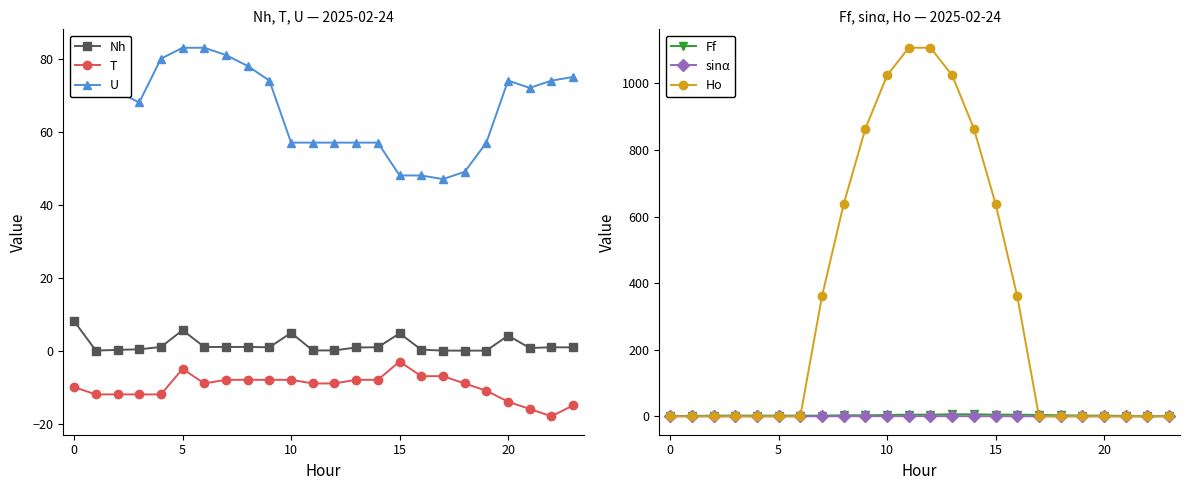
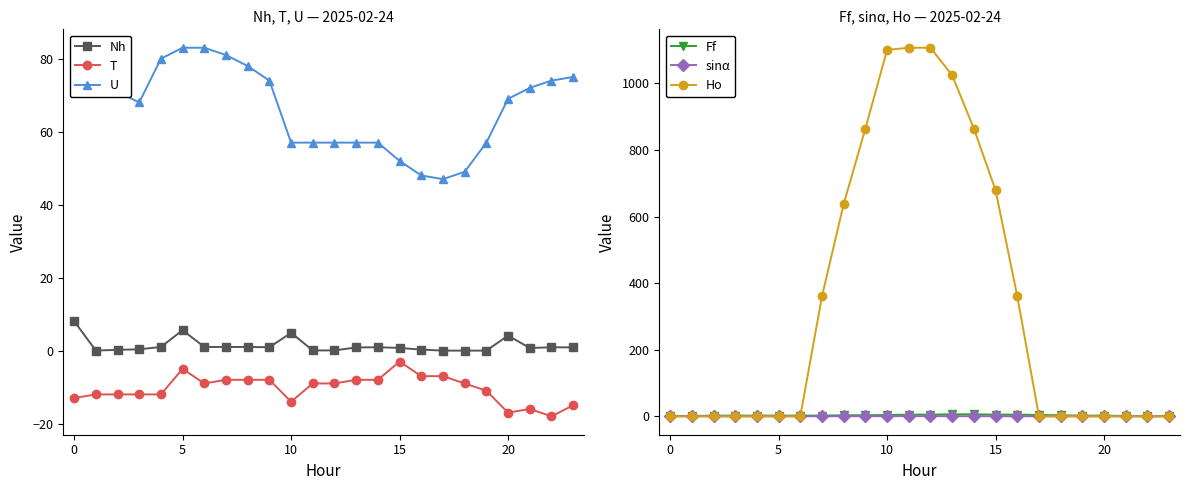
Nh, T, U — 2025-02-24, T, 0: -10 -> -13
Nh, T, U — 2025-02-24, T, 10: -8 -> -14
Nh, T, U — 2025-02-24, Nh, 15: 5 -> 1
Nh, T, U — 2025-02-24, U, 15: 48 -> 52
Nh, T, U — 2025-02-24, T, 20: -14 -> -17
Nh, T, U — 2025-02-24, U, 20: 74 -> 69
Ff, sinα, Ho — 2025-02-24, Ho, 10: 1020 -> 1100
Ff, sinα, Ho — 2025-02-24, Ho, 15: 640 -> 680
